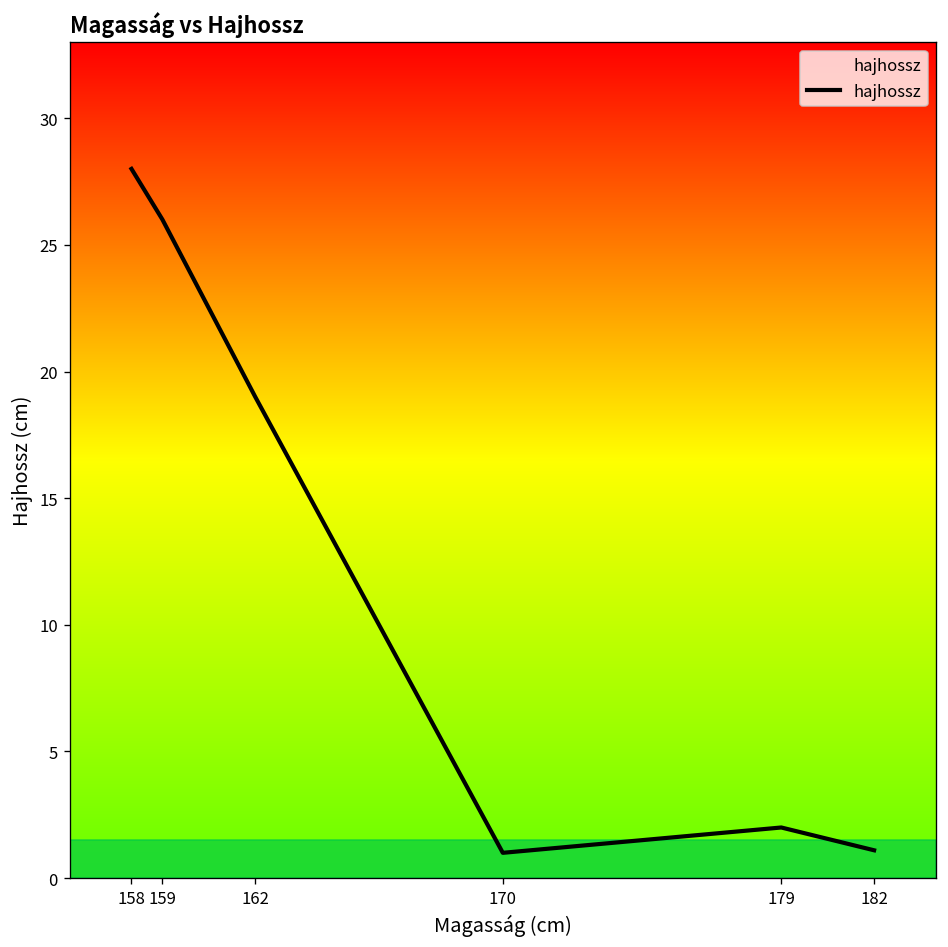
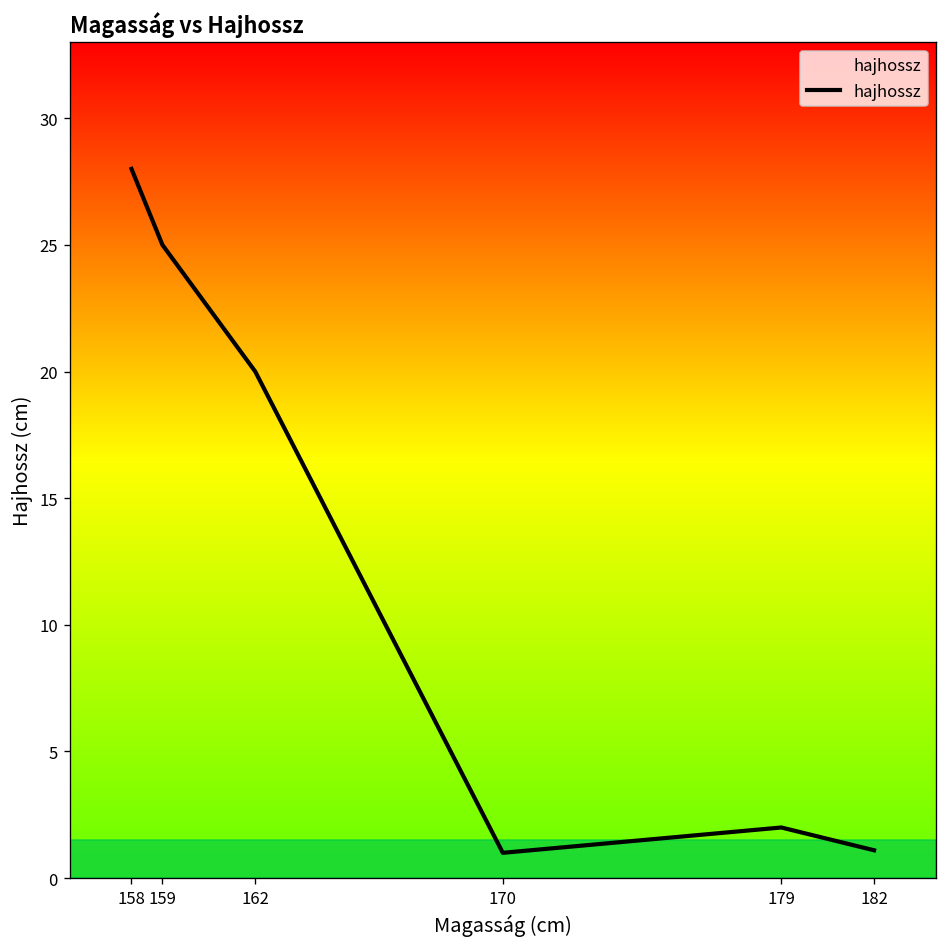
159: 26 -> 25
162: 19 -> 20
